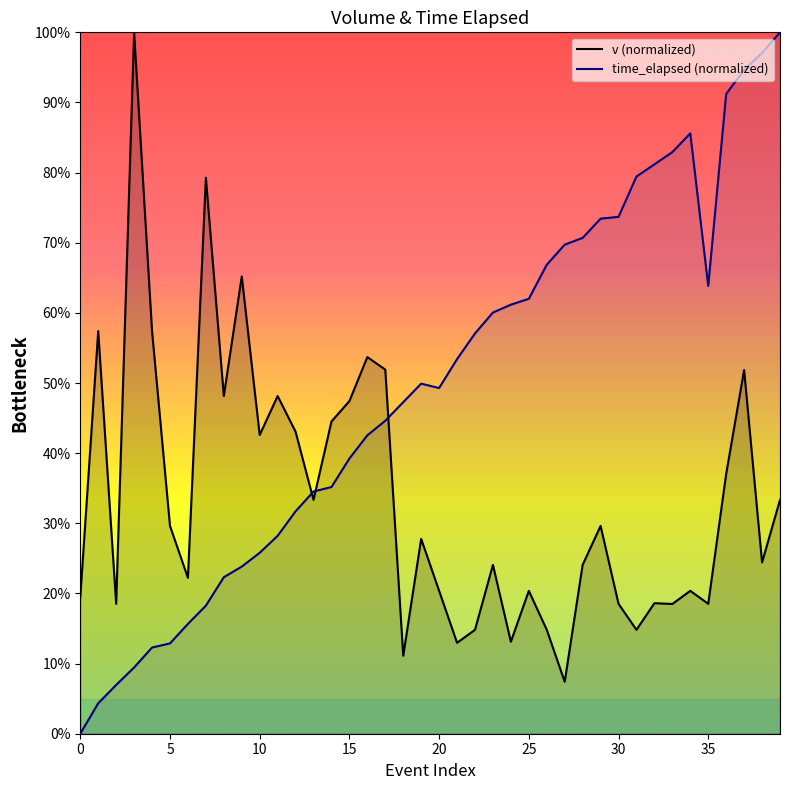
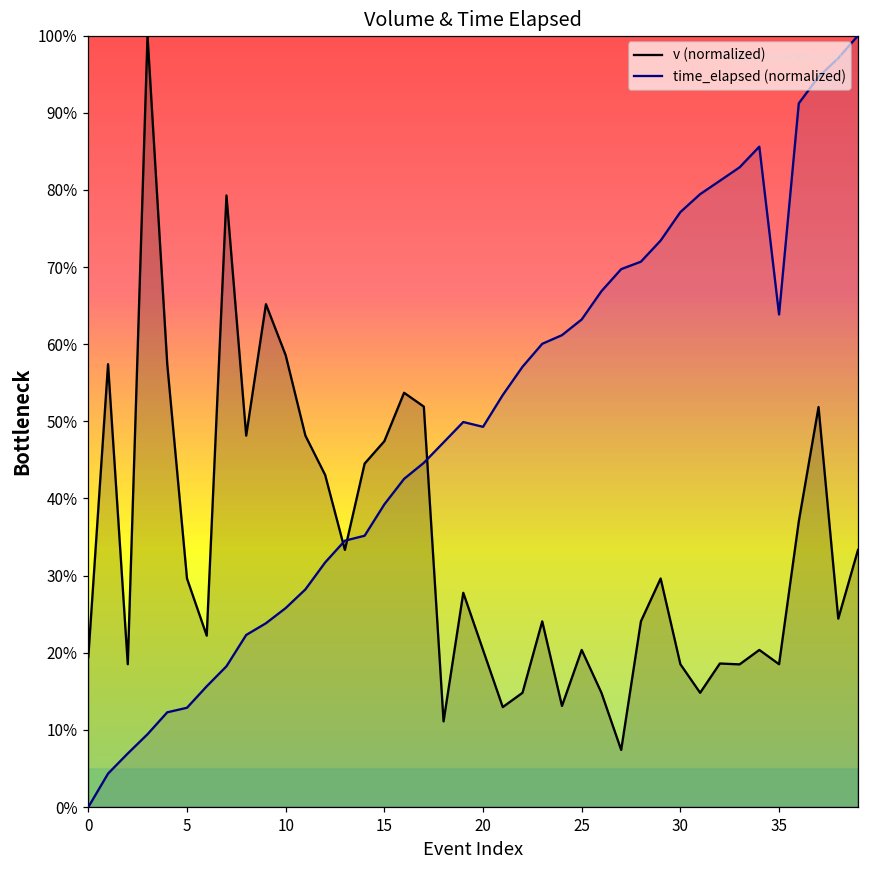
v (normalized), 10: 43% -> 59%
time_elapsed (normalized), 25: 62% -> 63%
time_elapsed (normalized), 30: 74% -> 77%
